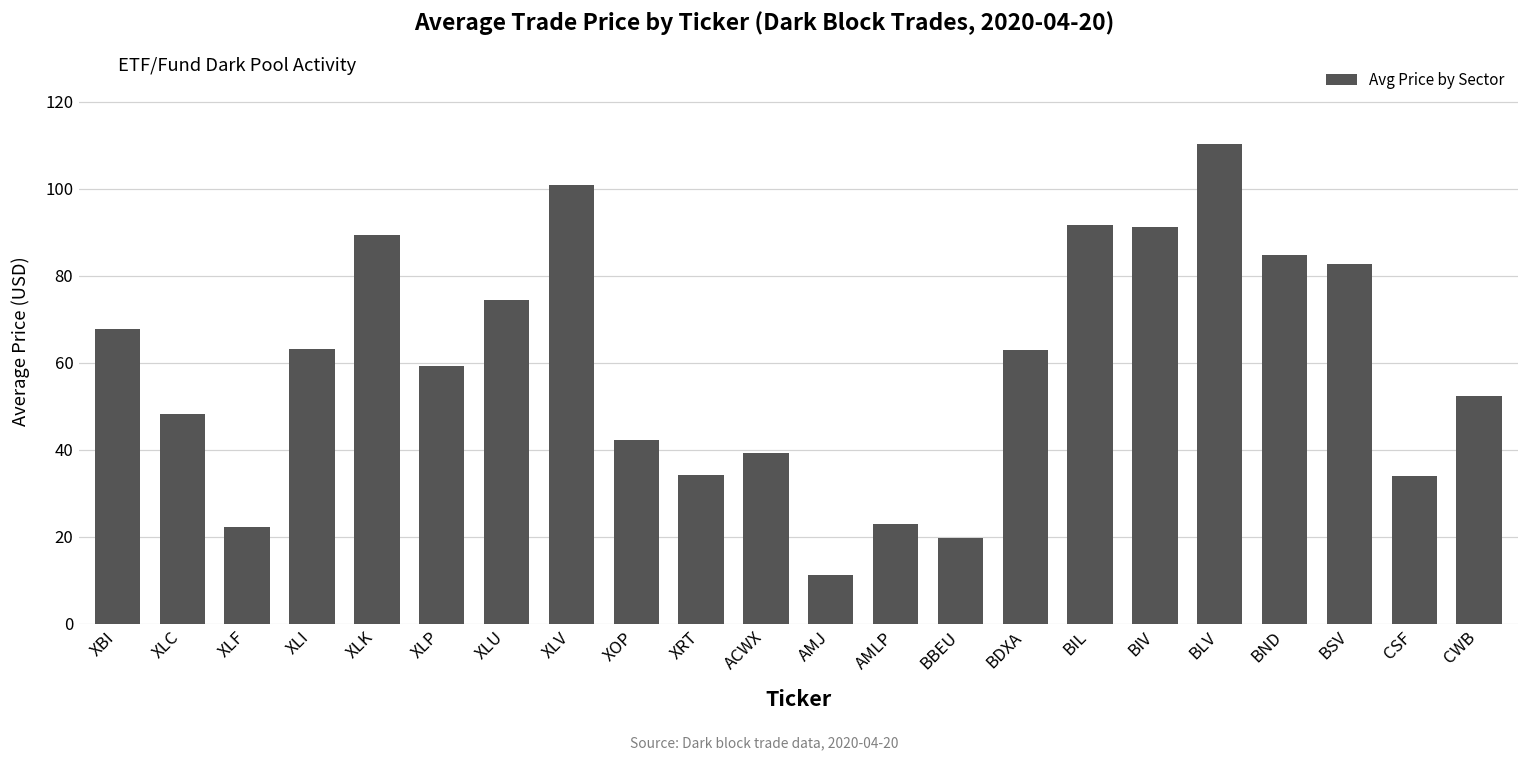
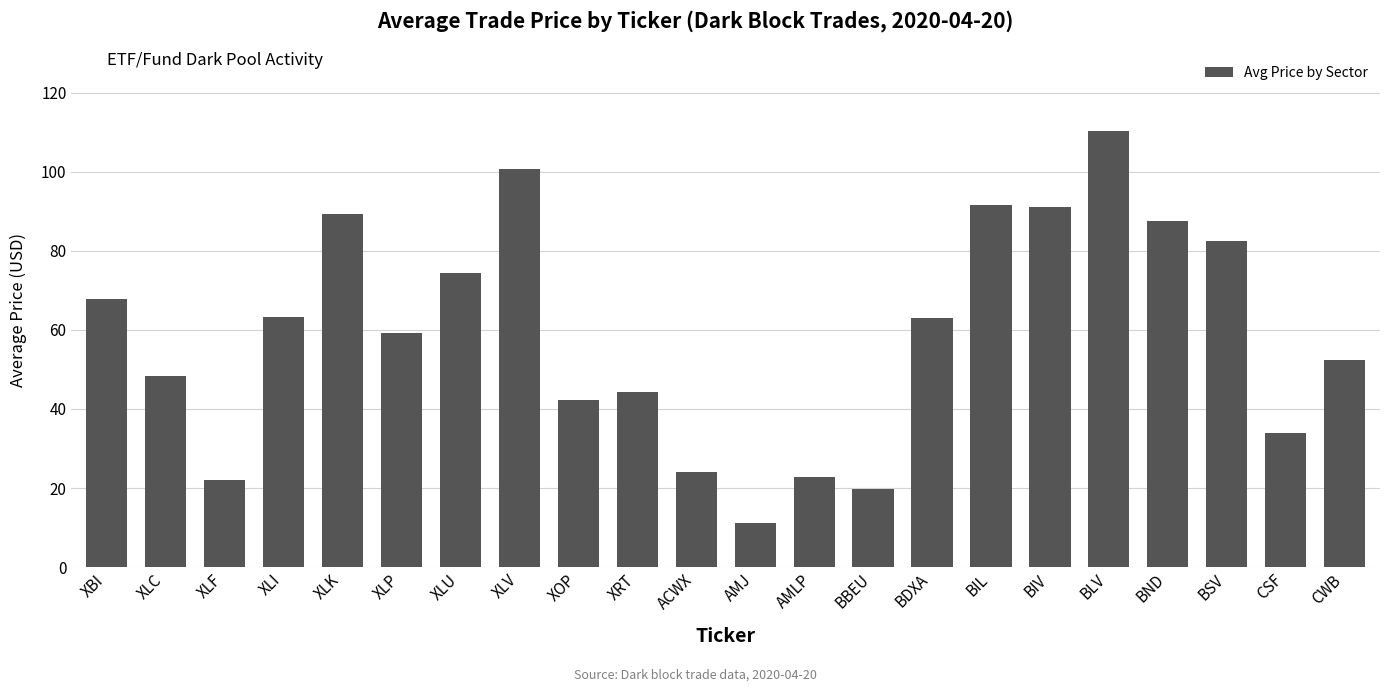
XRT: 34 -> 44
ACWX: 39 -> 24
BND: 85 -> 87
